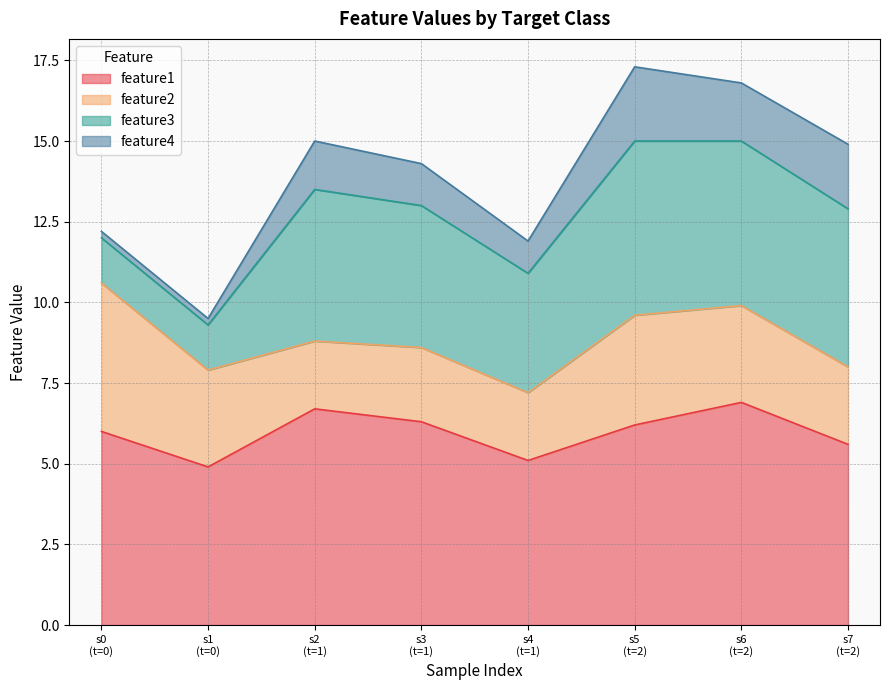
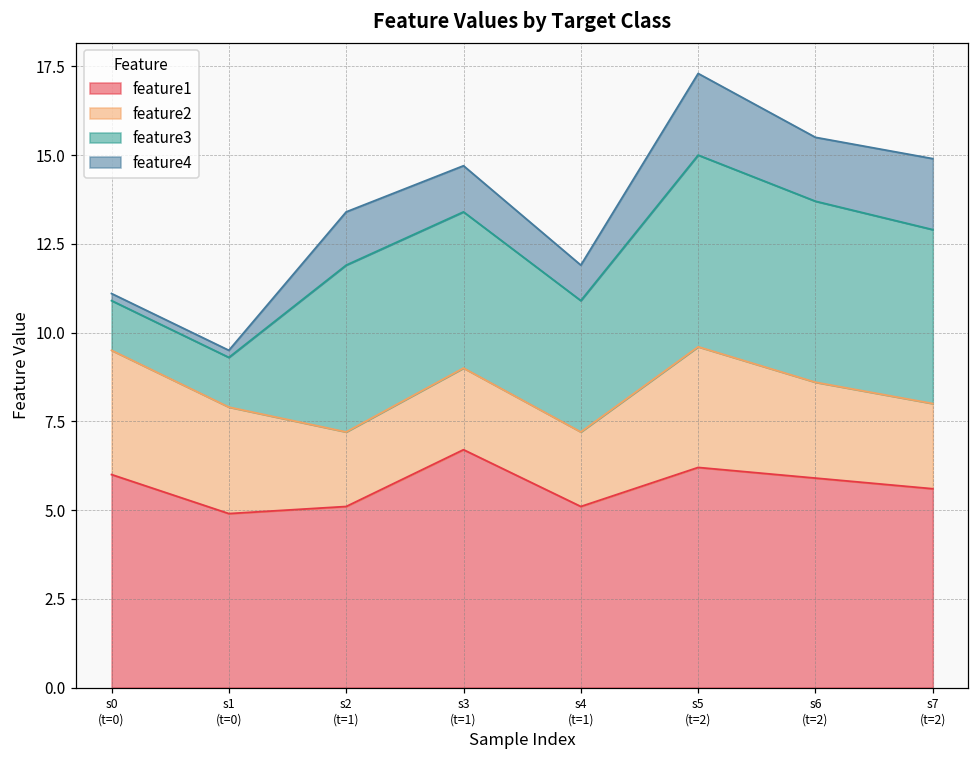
feature2, s0 (t=0): 4.6 -> 3.5
feature1, s2 (t=1): 6.7 -> 5.1
feature1, s3 (t=1): 6.3 -> 6.7
feature1, s6 (t=2): 6.9 -> 5.9
feature2, s6 (t=2): 3.0 -> 2.7
